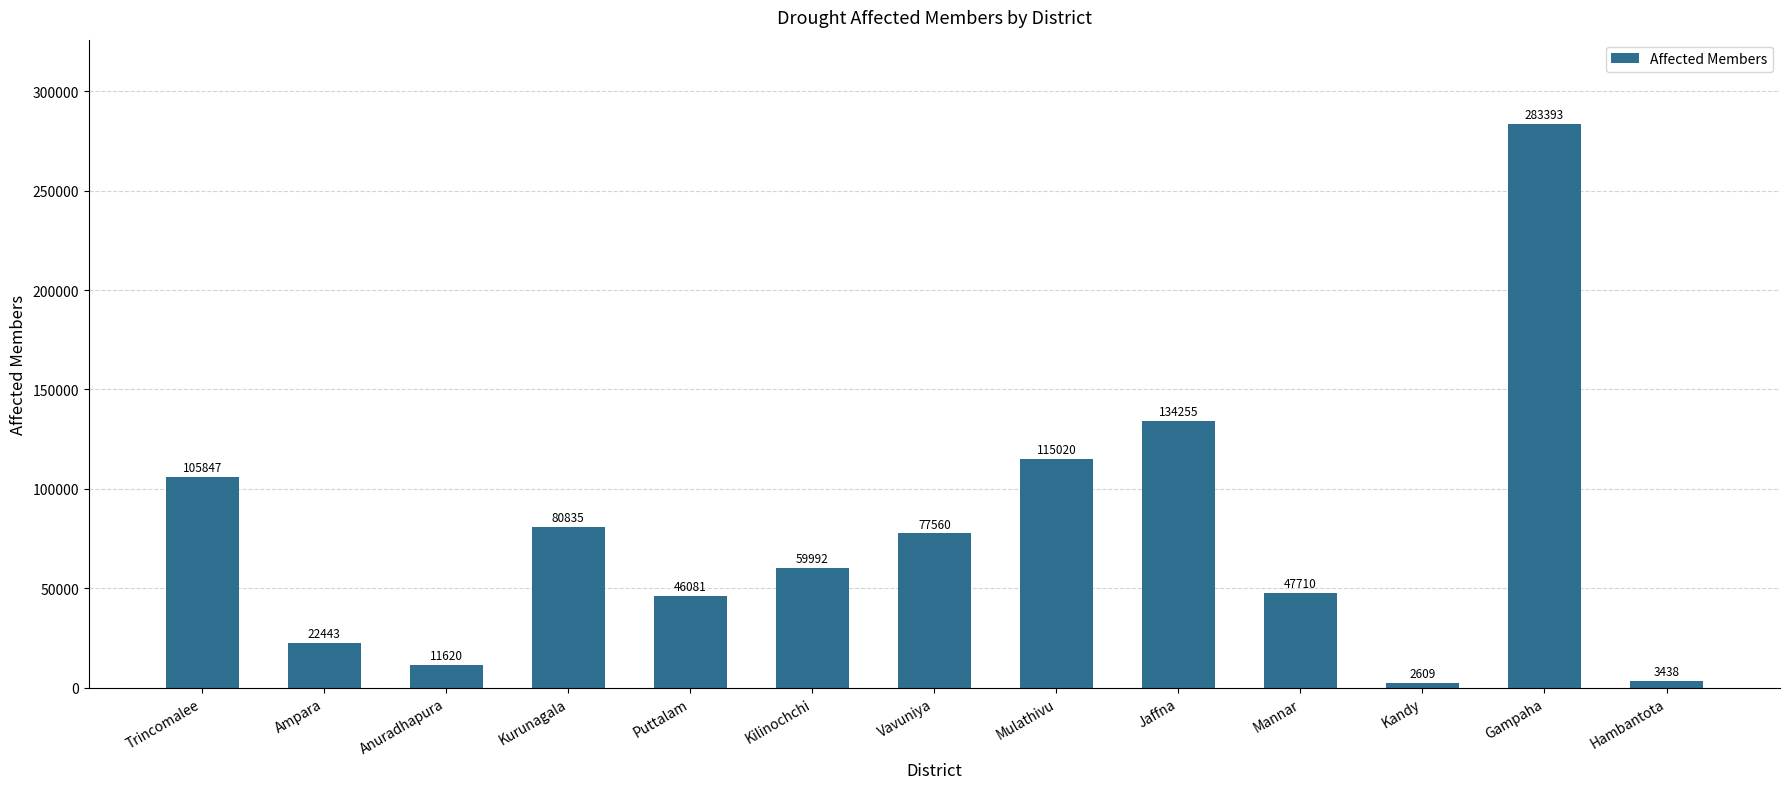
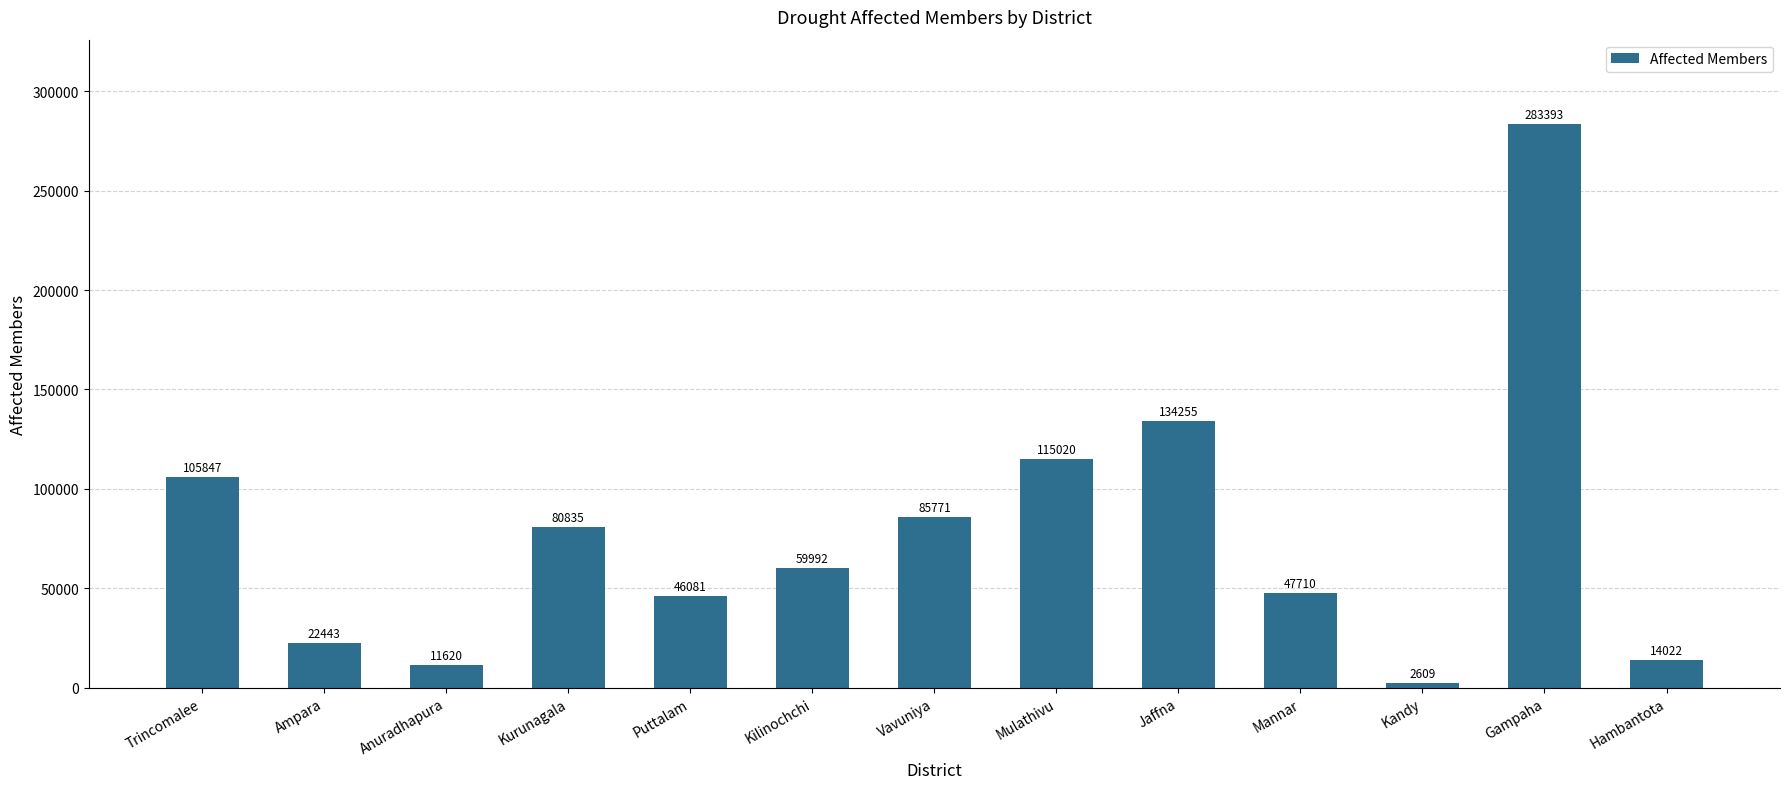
Vavuniya: 77560 -> 85771
Hambantota: 3438 -> 14022
